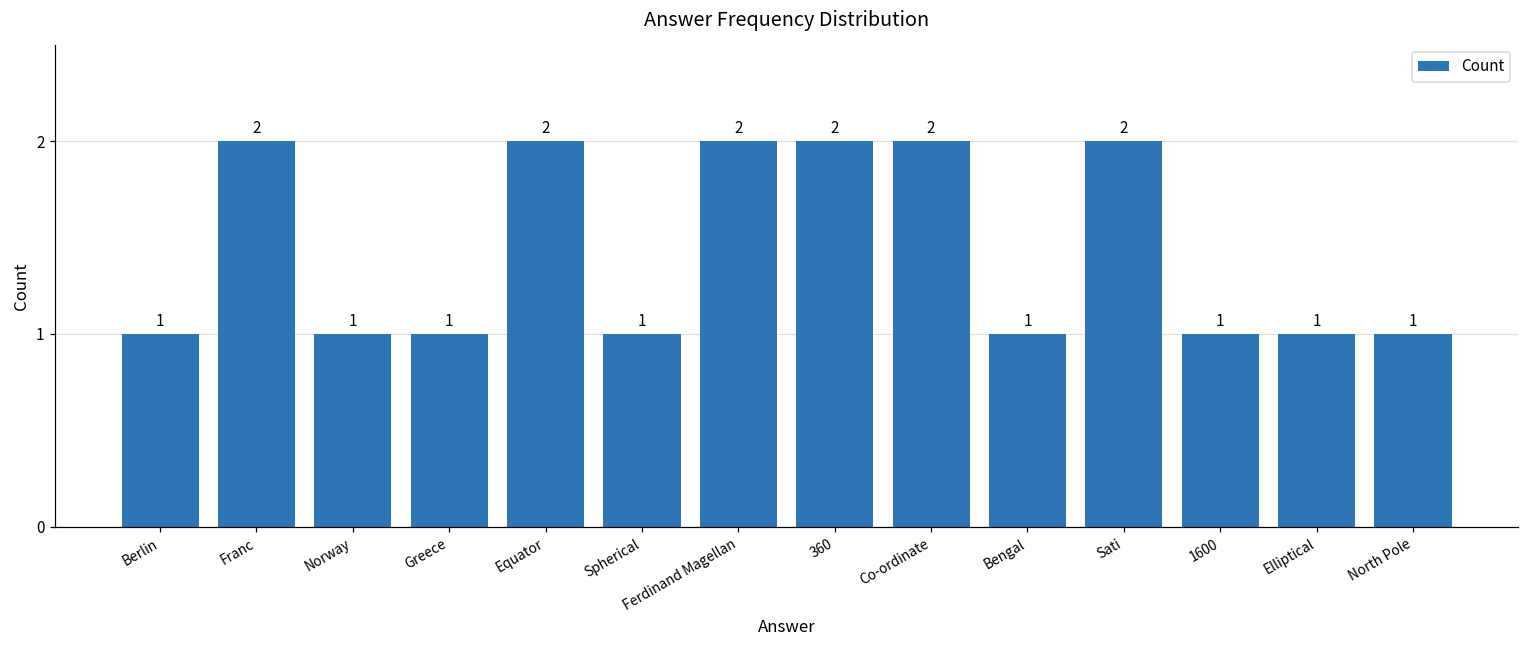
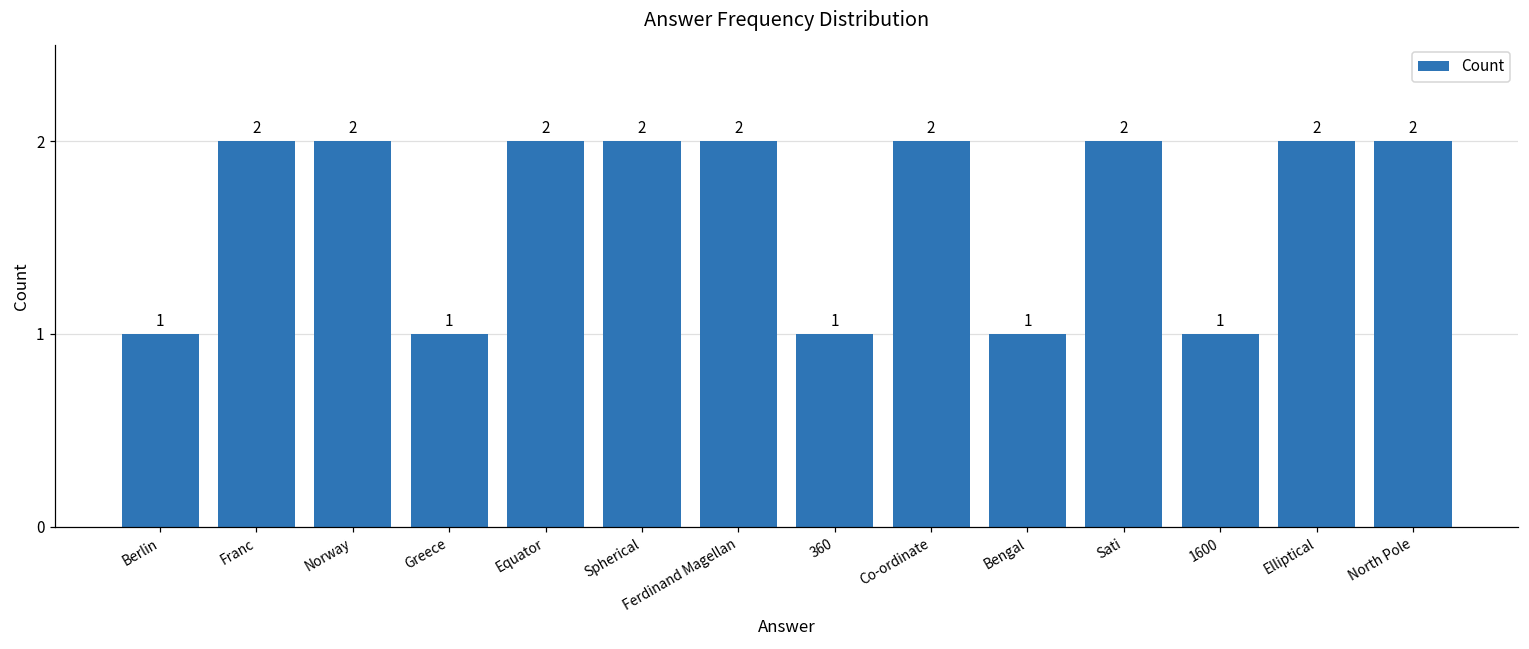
Norway: 1 -> 2
Spherical: 1 -> 2
360: 2 -> 1
Elliptical: 1 -> 2
North Pole: 1 -> 2
